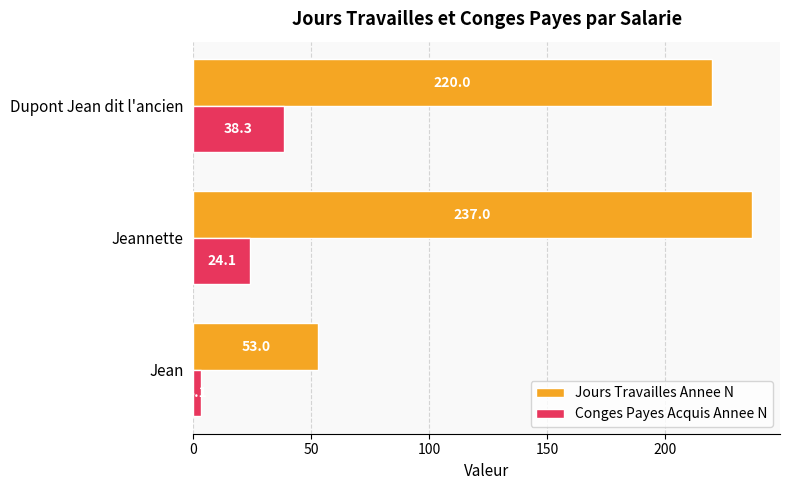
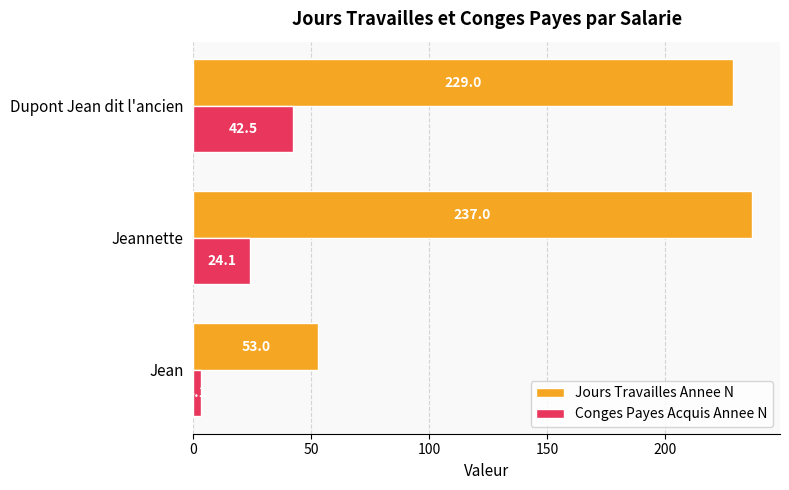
Jours Travailles Annee N, Dupont Jean dit l'ancien: 220.0 -> 229.0
Conges Payes Acquis Annee N, Dupont Jean dit l'ancien: 38.3 -> 42.5
